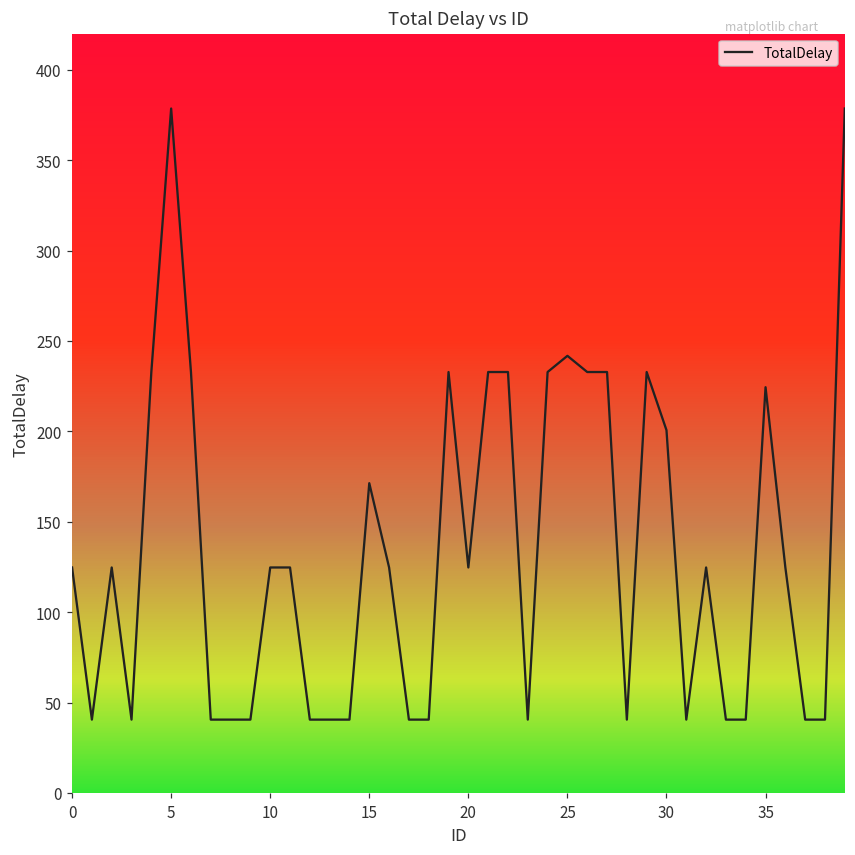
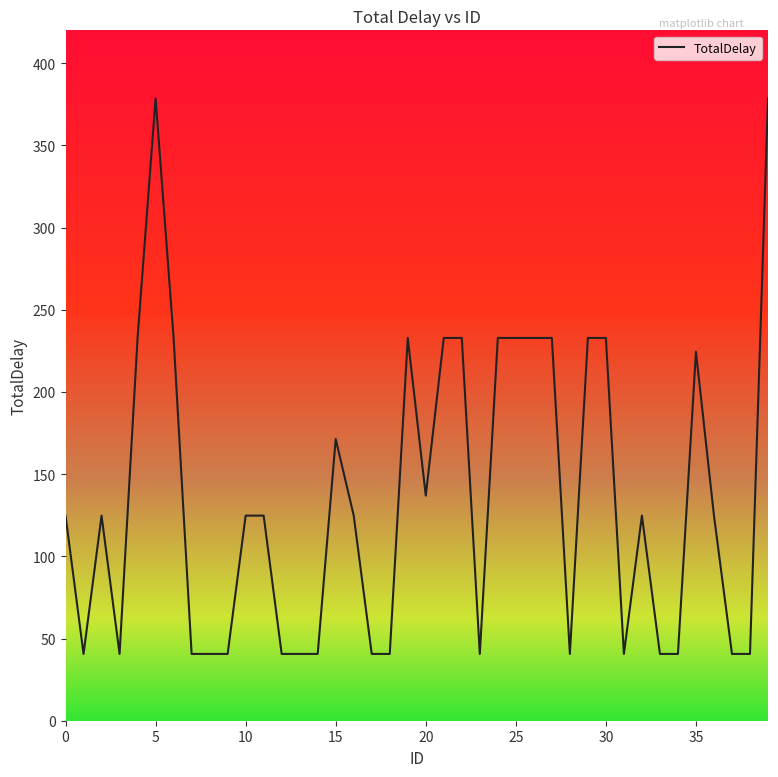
20: 125 -> 137
25: 242 -> 233
30: 201 -> 233
